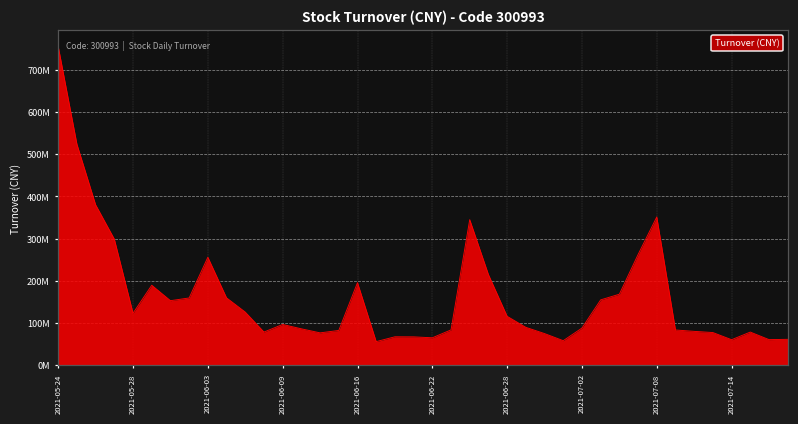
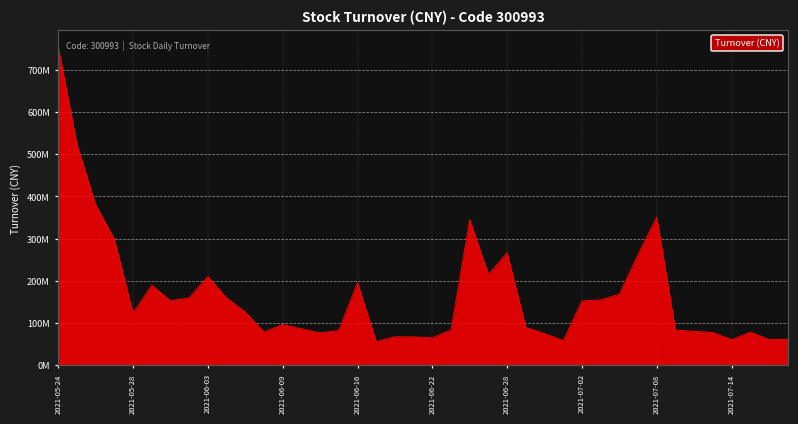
2021-06-03: 260000000 -> 210000000
2021-06-28: 120000000 -> 270000000
2021-07-02: 90000000 -> 150000000
